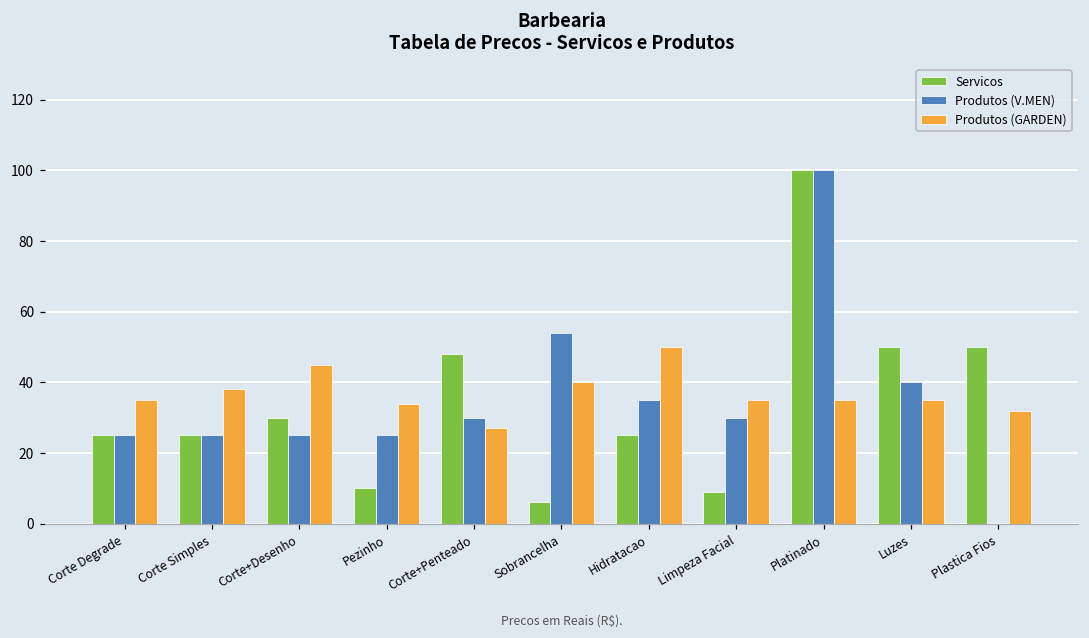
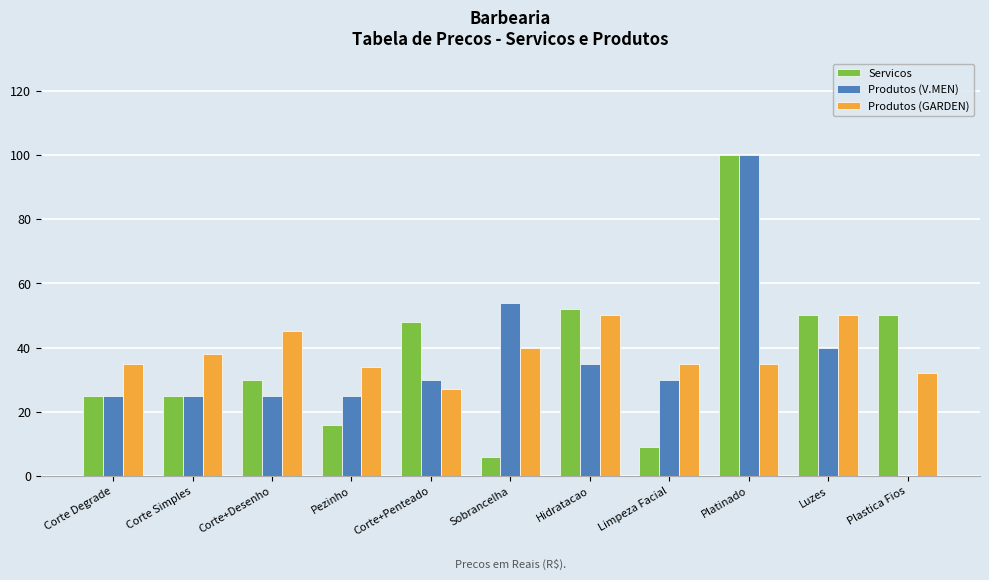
Servicos, Pezinho: 10 -> 16
Servicos, Hidratacao: 25 -> 52
Produtos (GARDEN), Luzes: 35 -> 50
